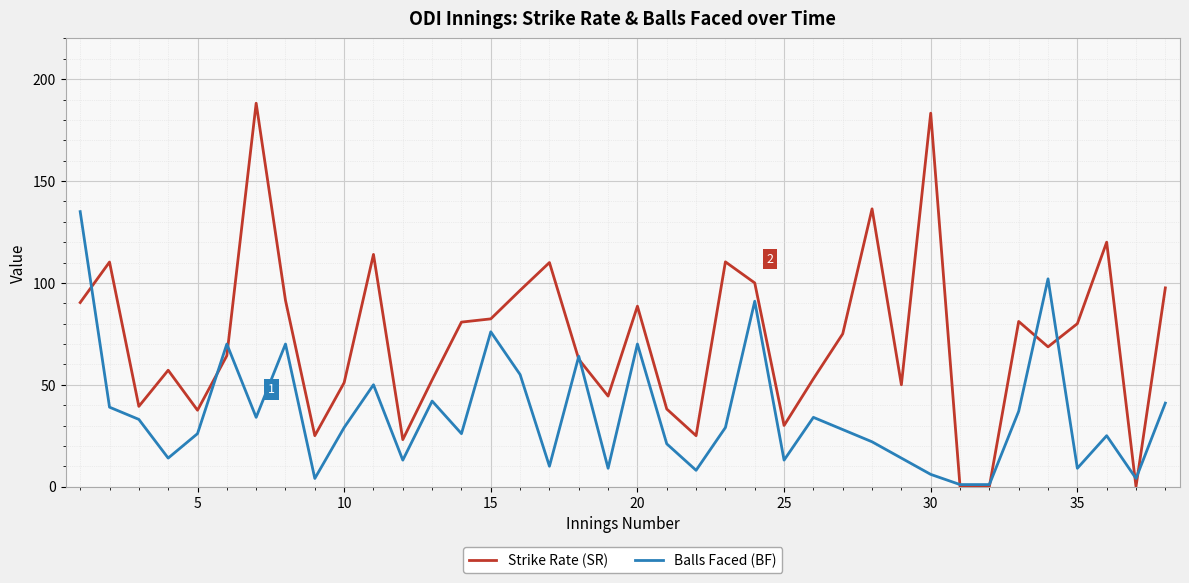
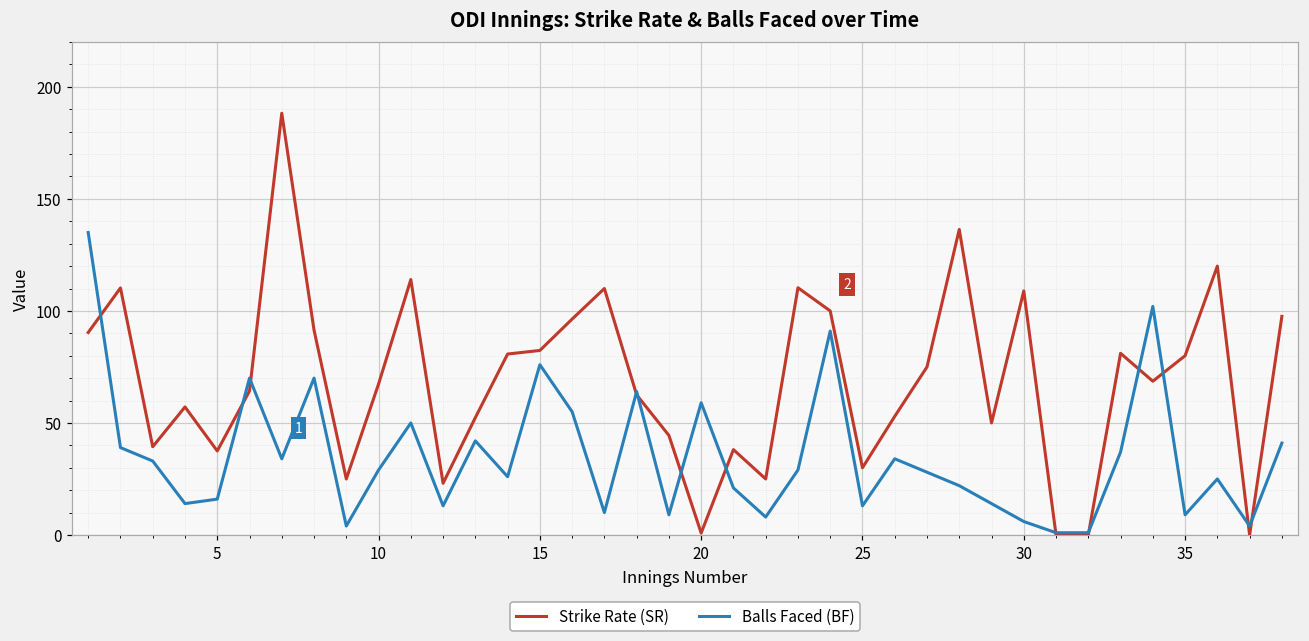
Balls Faced (BF), 5: 26 -> 16
Strike Rate (SR), 10: 51 -> 67
Strike Rate (SR), 20: 89 -> 1
Balls Faced (BF), 20: 70 -> 59
Strike Rate (SR), 30: 183 -> 109
